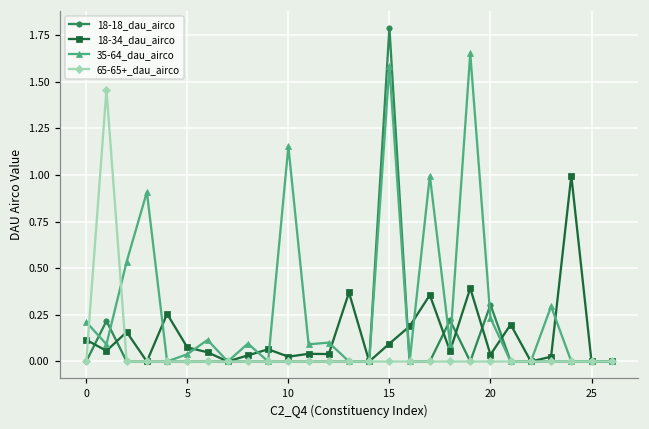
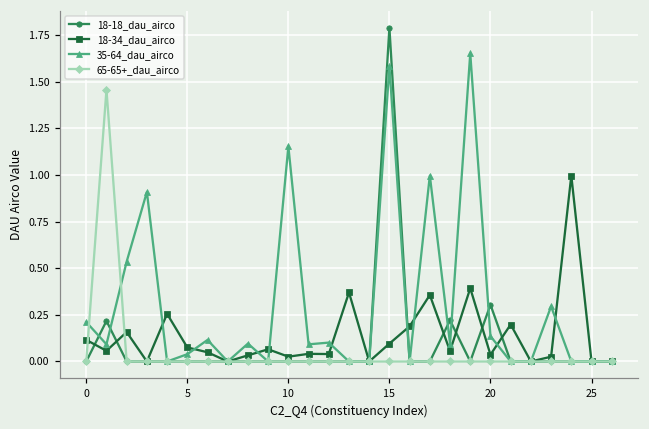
35-64_dau_airco, 20: 0.23 -> 0.14
